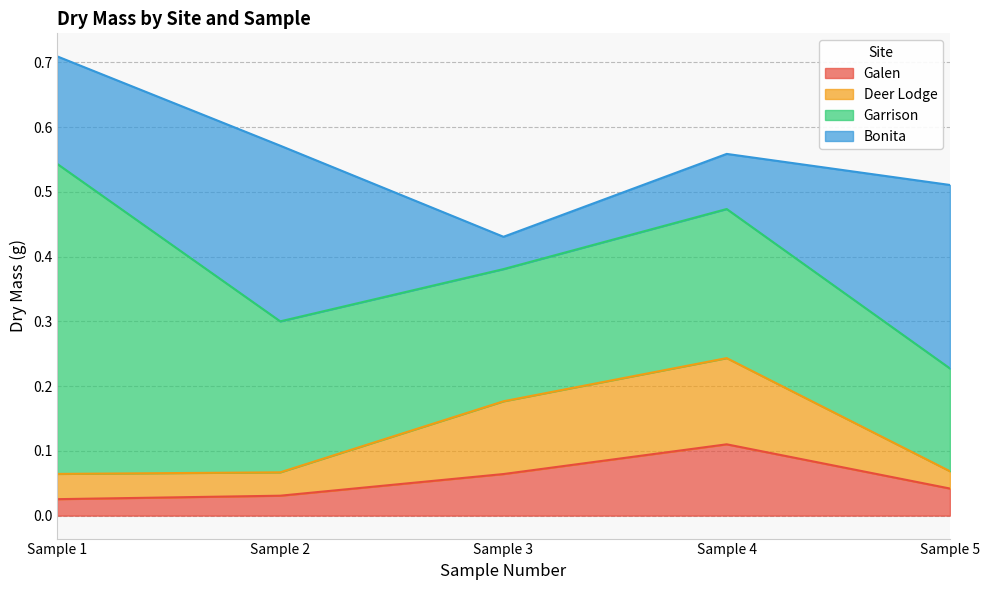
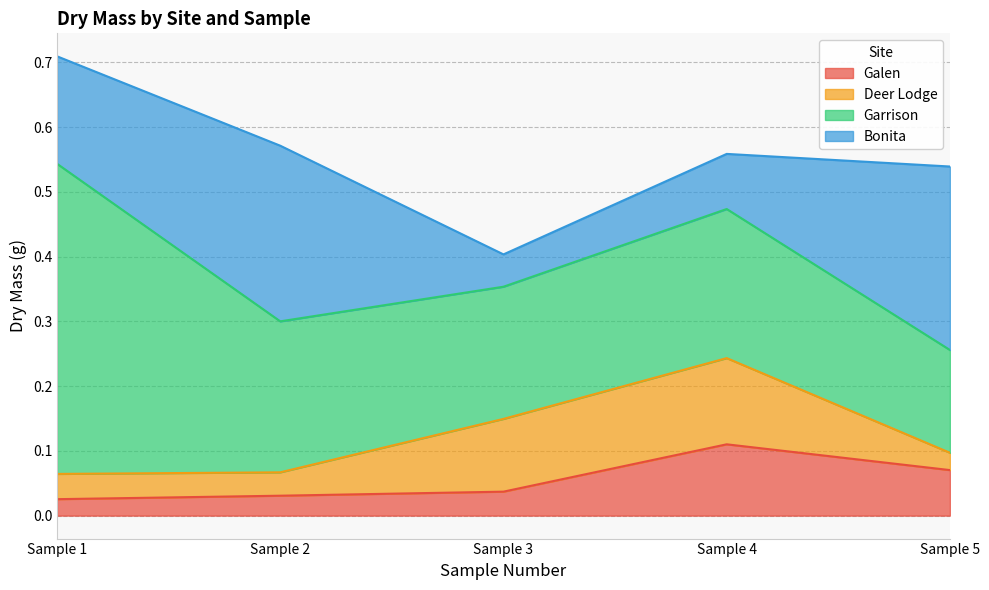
Galen, Sample 3: 0.06 -> 0.04
Galen, Sample 5: 0.04 -> 0.07
